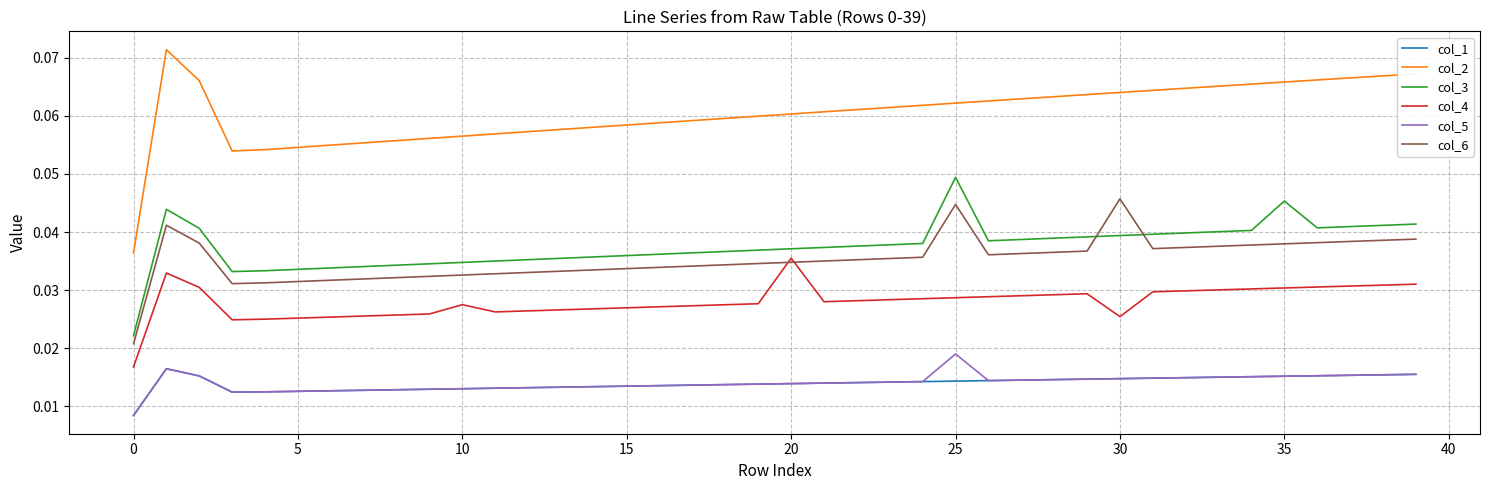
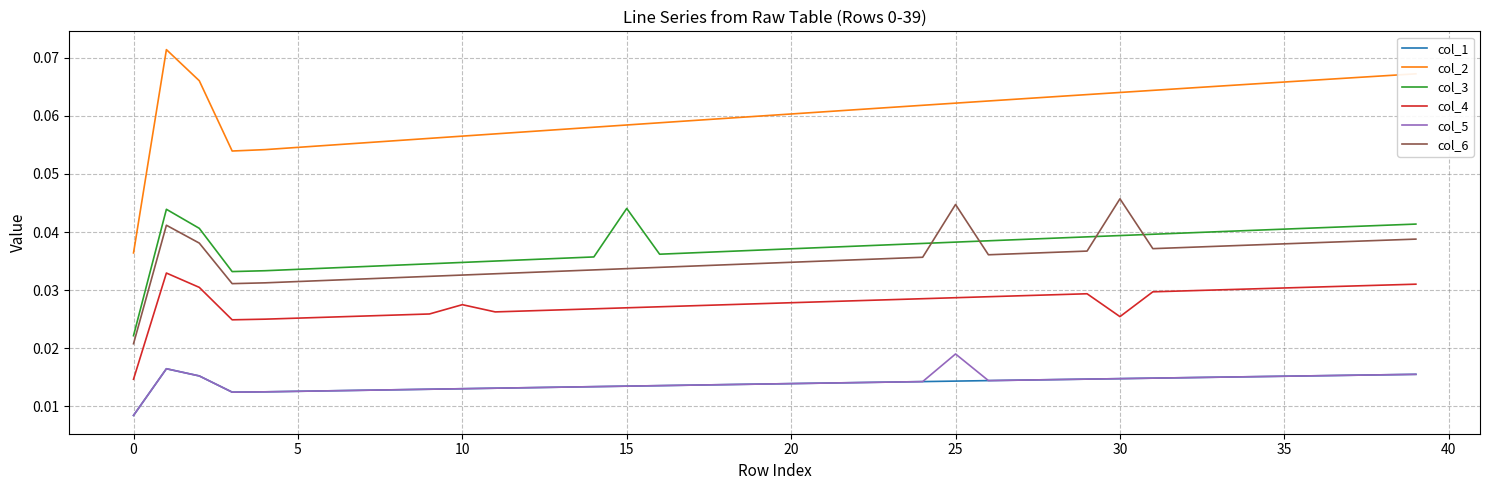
col_4, 0: 0.017 -> 0.015
col_3, 15: 0.036 -> 0.044
col_4, 20: 0.036 -> 0.028
col_3, 25: 0.049 -> 0.038
col_3, 35: 0.045 -> 0.041
